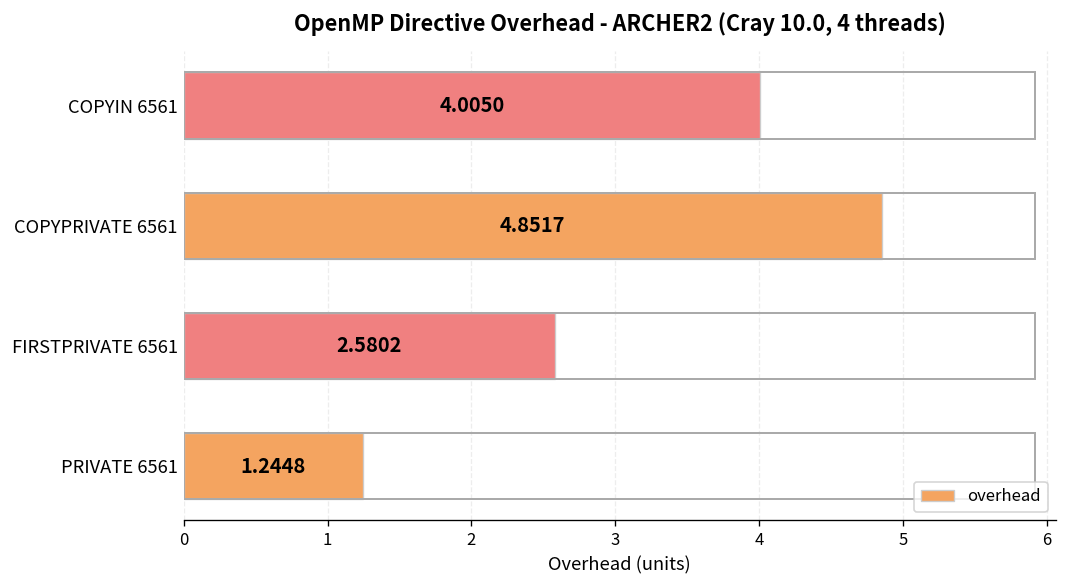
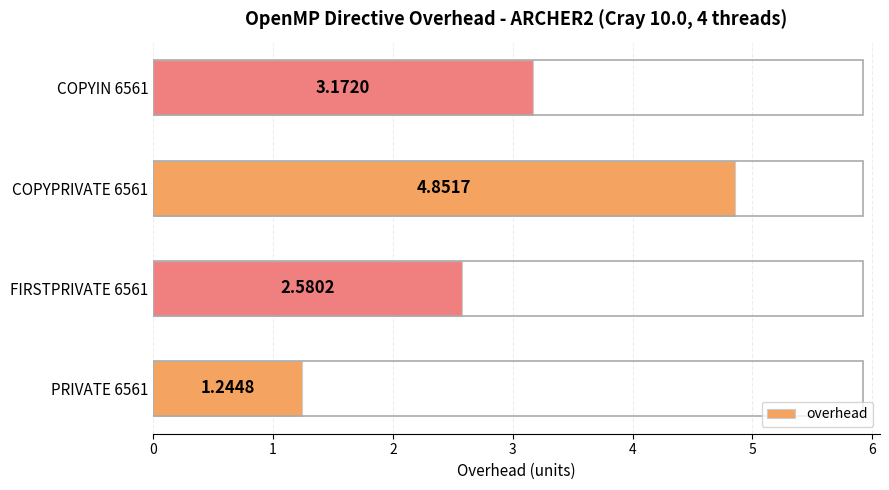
COPYIN 6561: 4.0050 -> 3.1720
